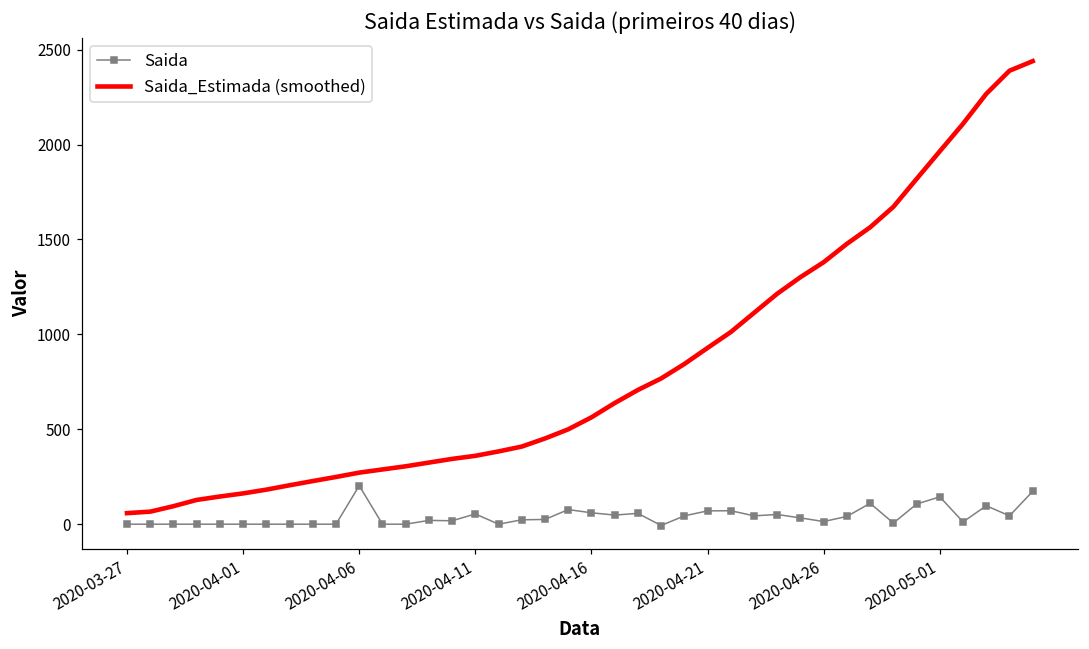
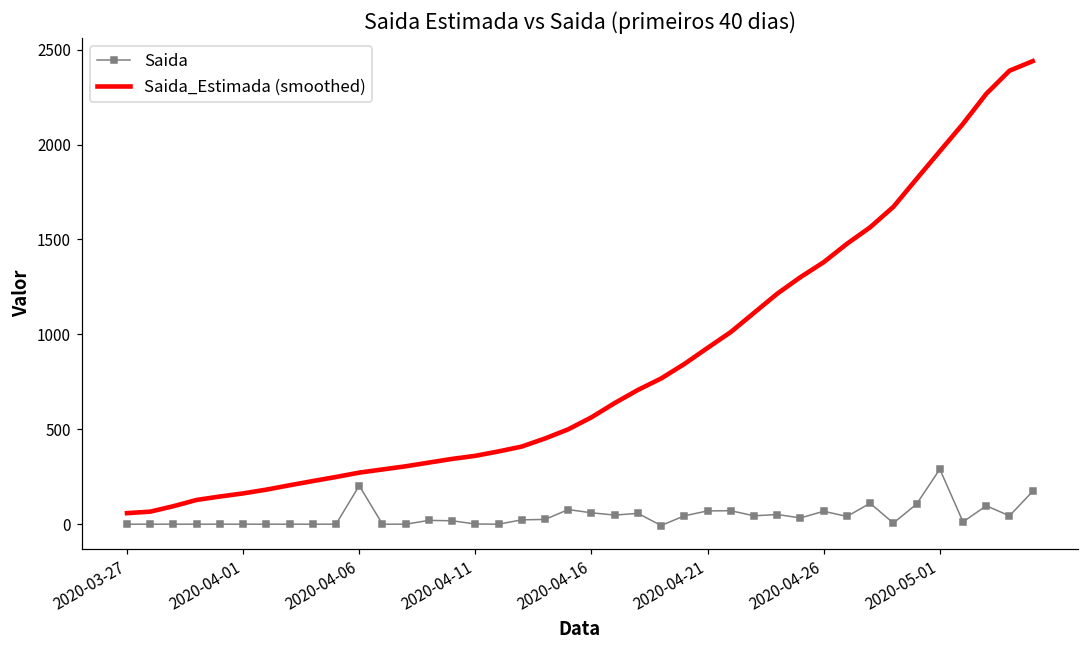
Saida, 2020-04-11: 50 -> 0
Saida, 2020-04-26: 10 -> 70
Saida, 2020-05-01: 140 -> 290
